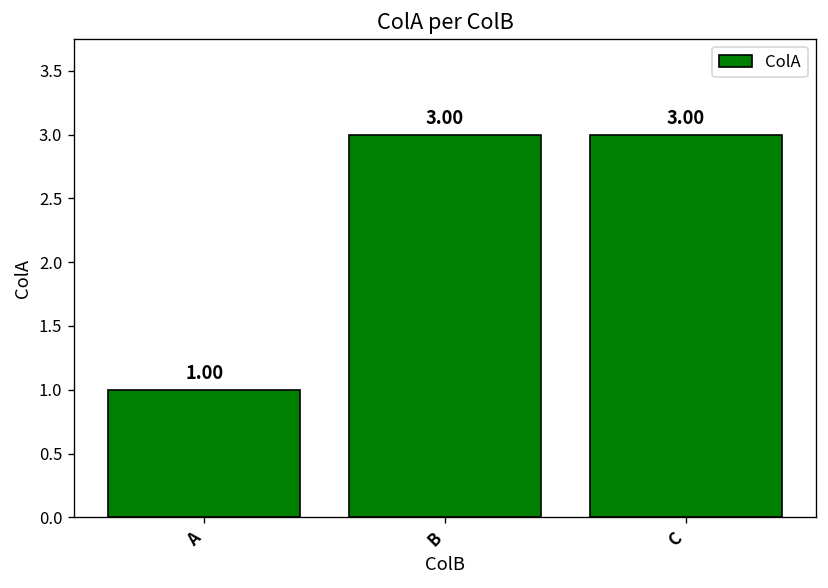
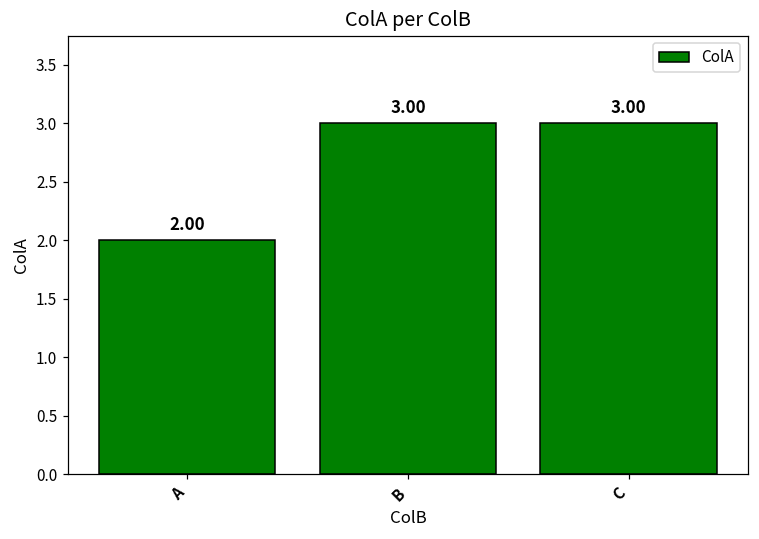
A: 1.00 -> 2.00
